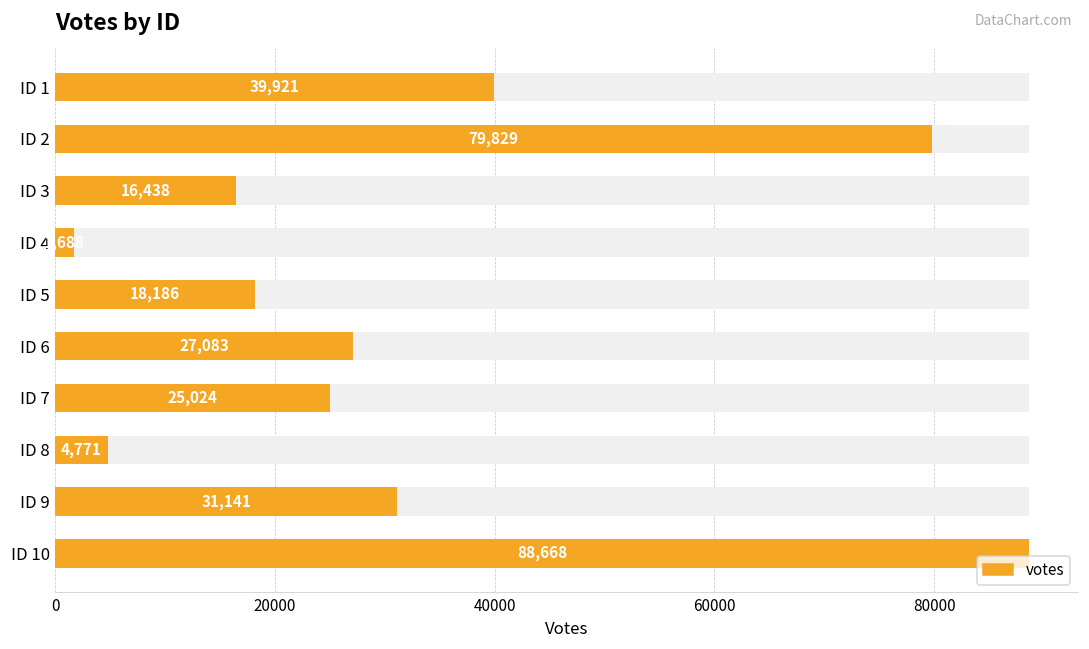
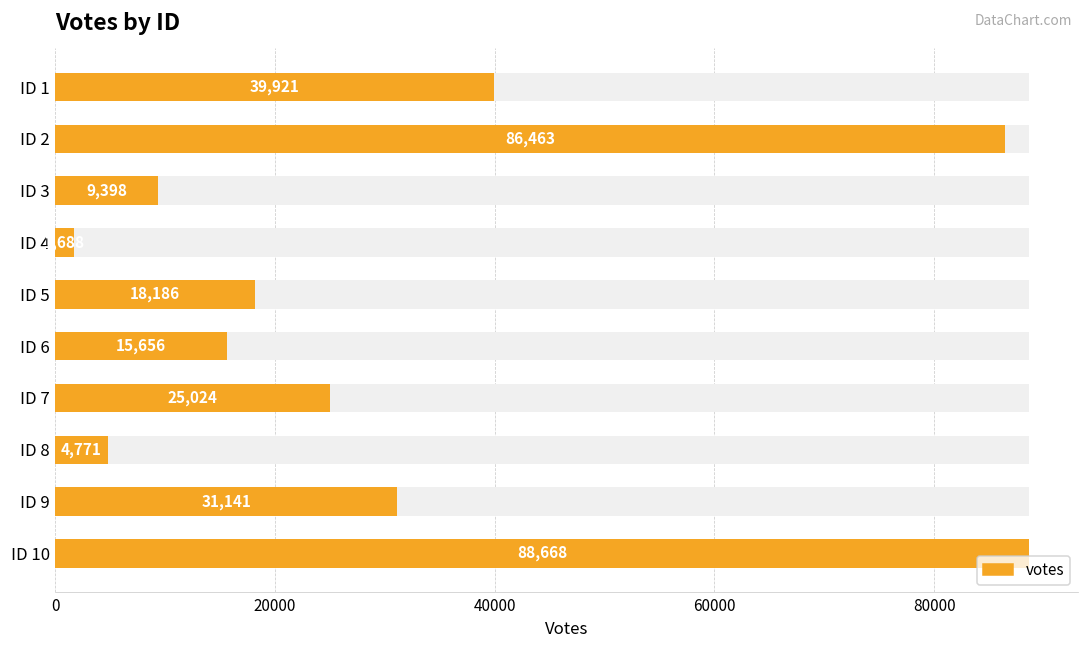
votes, ID 2: 79,829 -> 86,463
votes, ID 3: 16,438 -> 9,398
votes, ID 6: 27,083 -> 15,656
